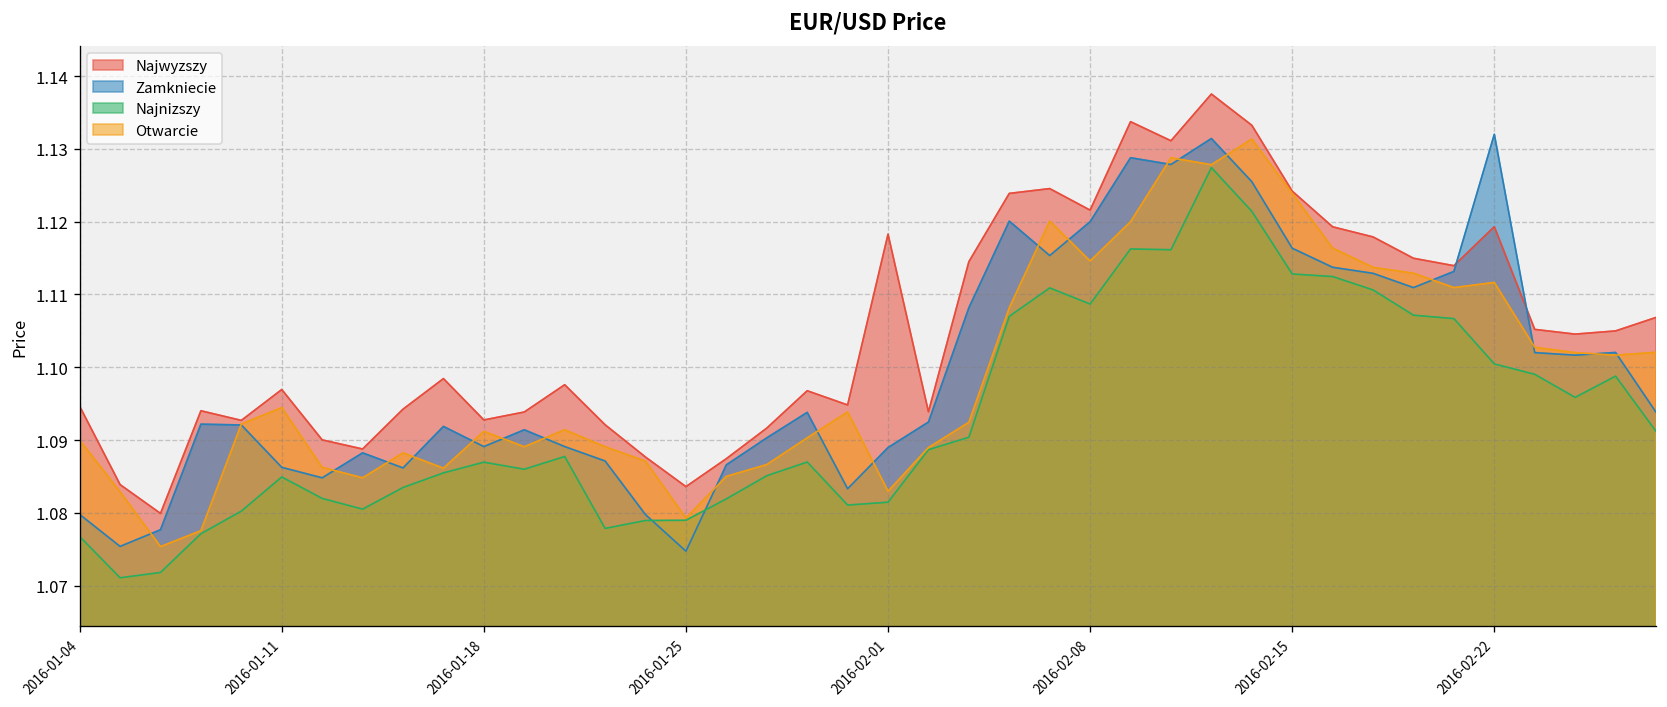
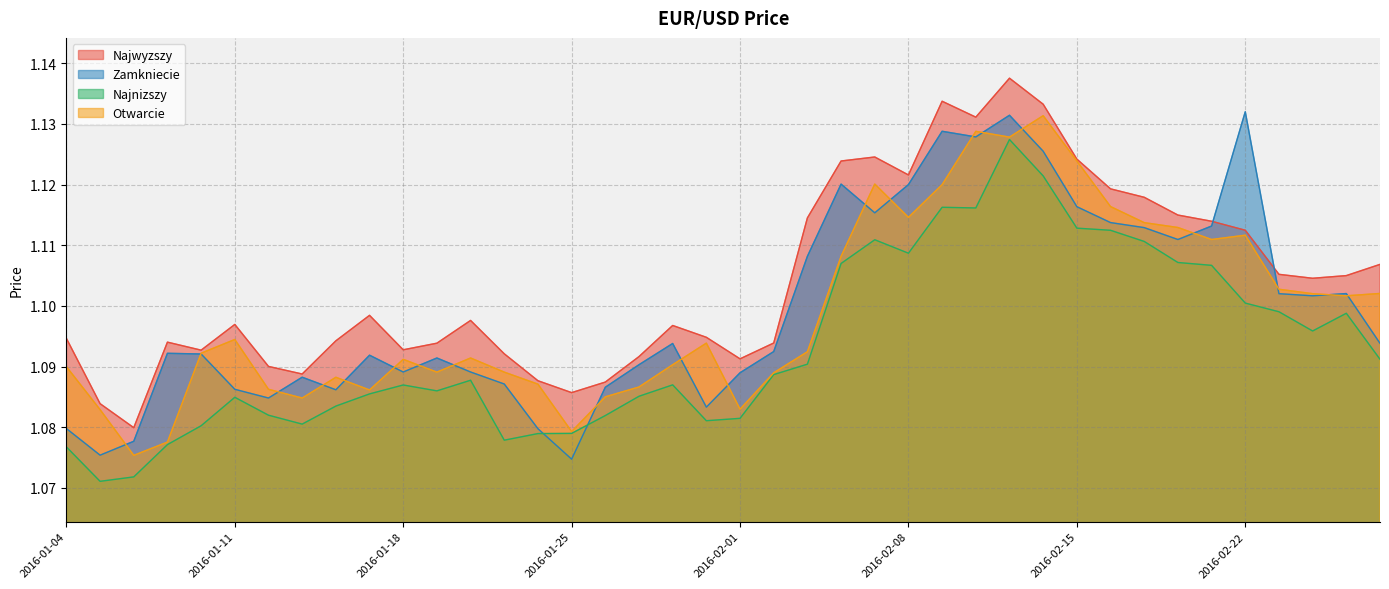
Najwyzszy, 2016-01-25: 1.084 -> 1.086
Najwyzszy, 2016-02-01: 1.118 -> 1.091
Najwyzszy, 2016-02-22: 1.119 -> 1.112
